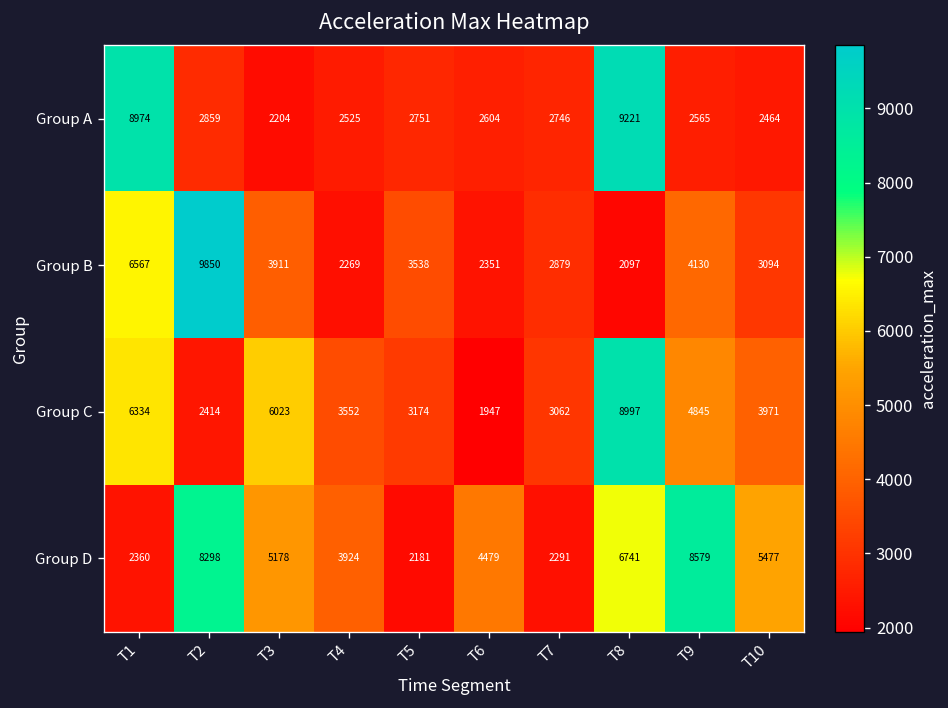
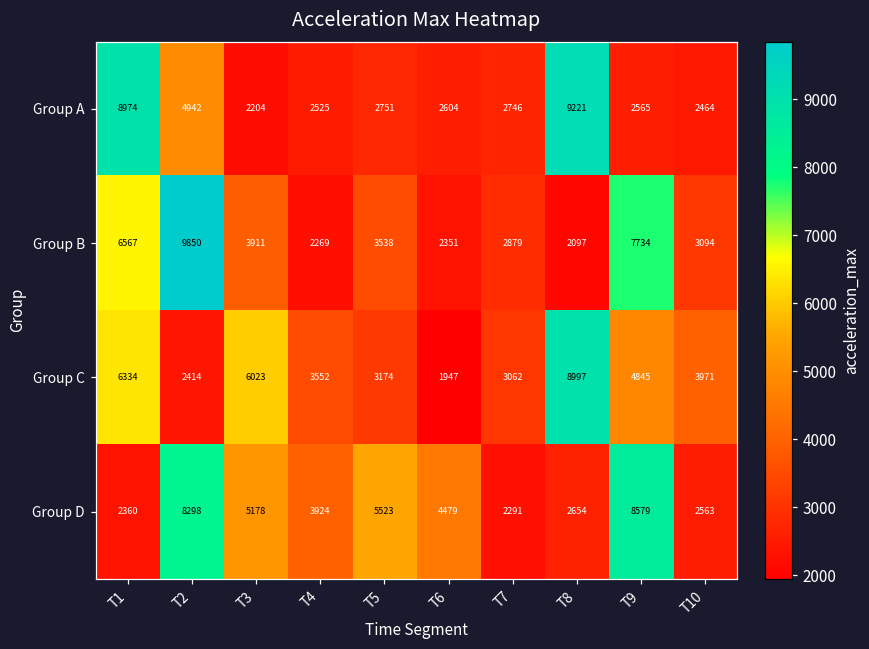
Group A, T2: 2859 -> 4942
Group B, T9: 4130 -> 7734
Group D, T5: 2181 -> 5523
Group D, T8: 6741 -> 2654
Group D, T10: 5477 -> 2563
